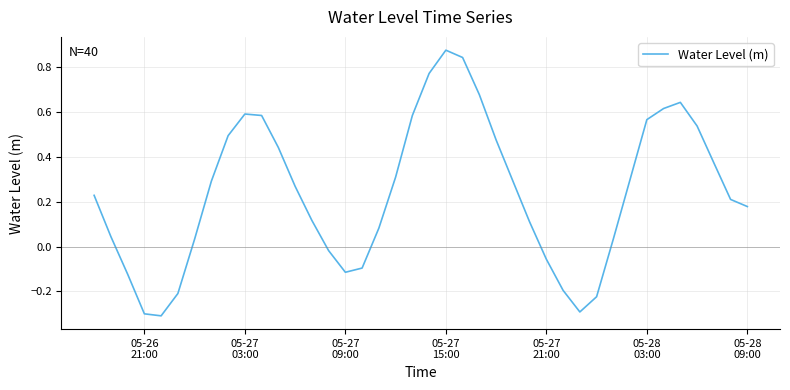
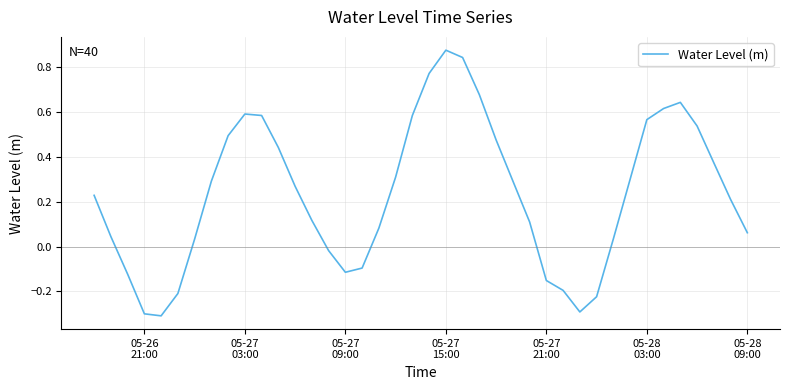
05-27 21:00: -0.06 -> -0.15
05-28 09:00: 0.18 -> 0.06
